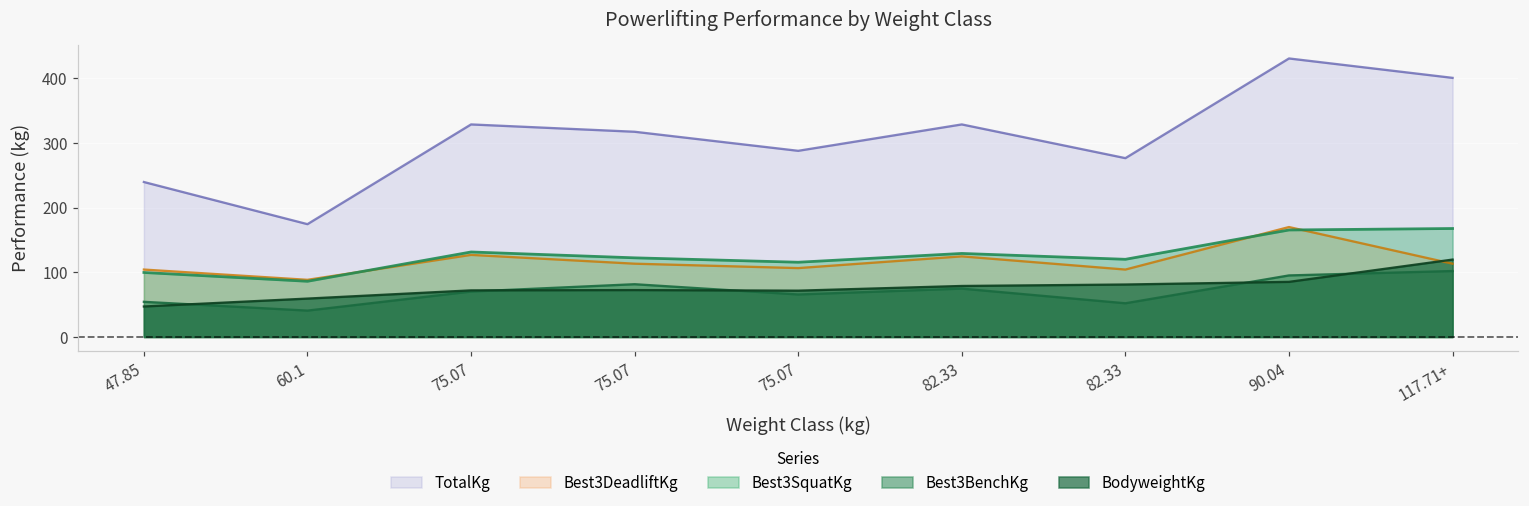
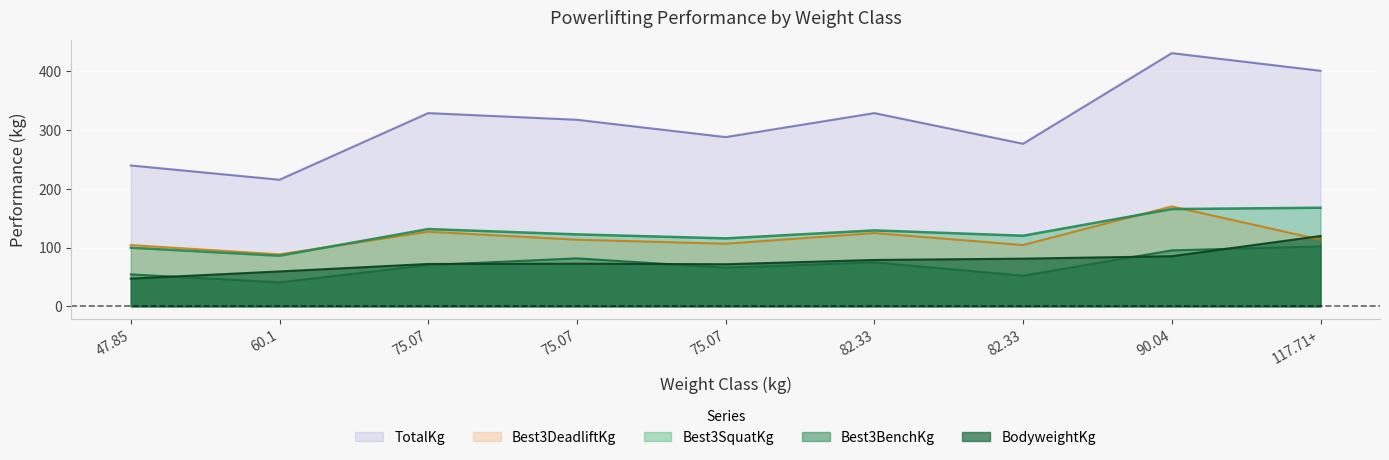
TotalKg, 60.1: 170 -> 220
